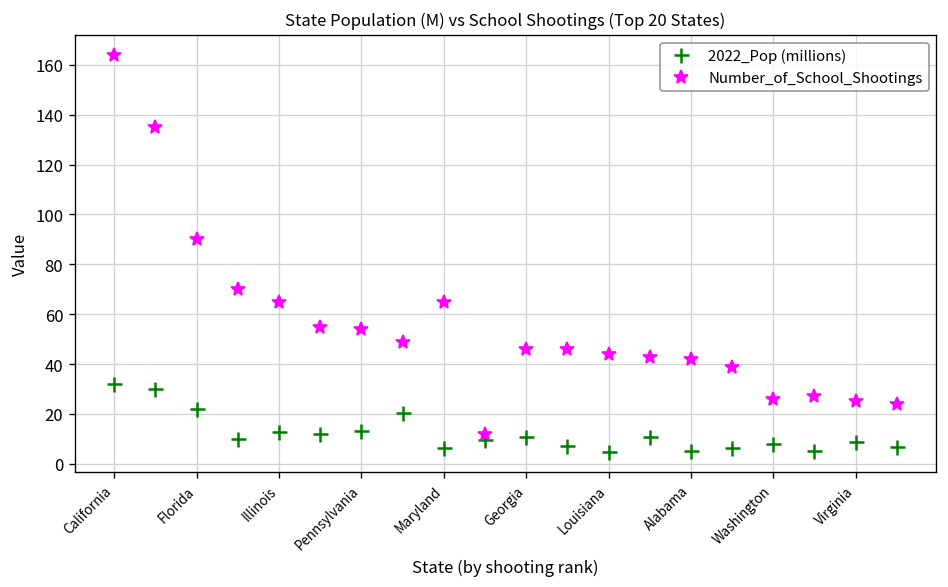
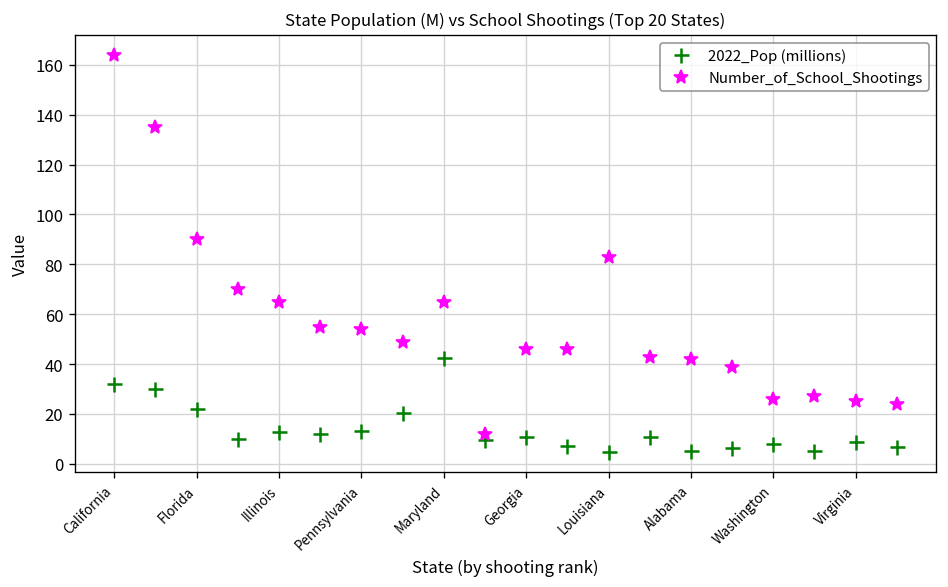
2022_Pop (millions), Maryland: 6 -> 43
Number_of_School_Shootings, Louisiana: 44 -> 83
